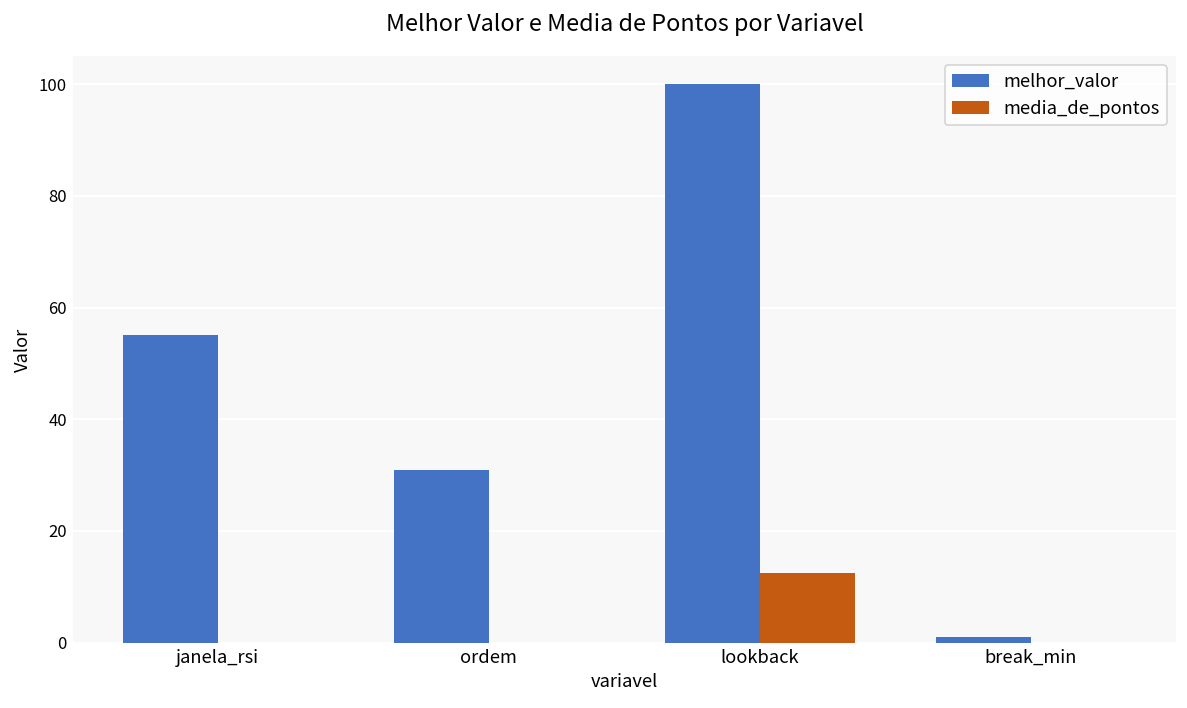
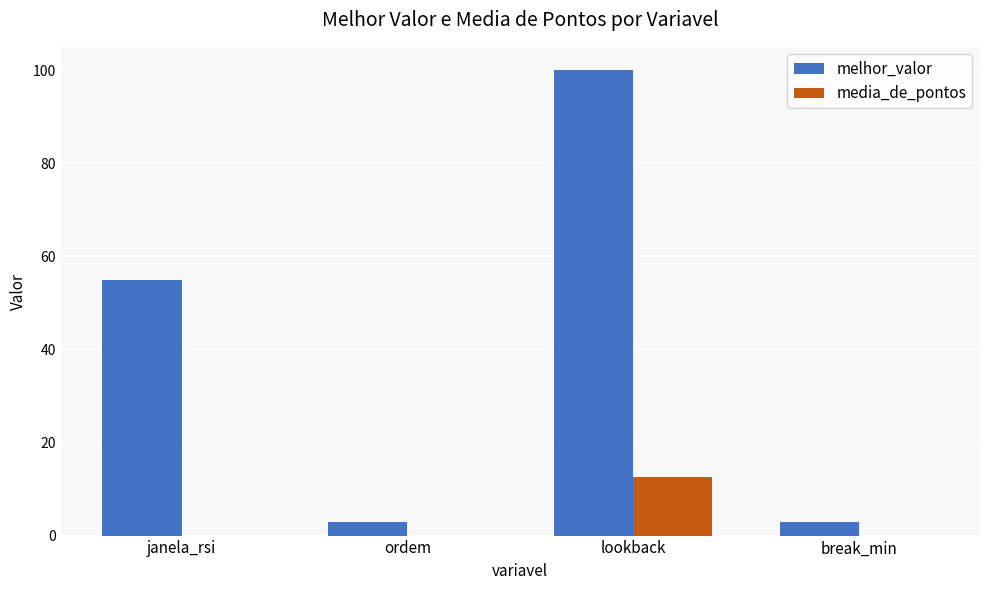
melhor_valor, ordem: 31 -> 3
melhor_valor, break_min: 1 -> 3
